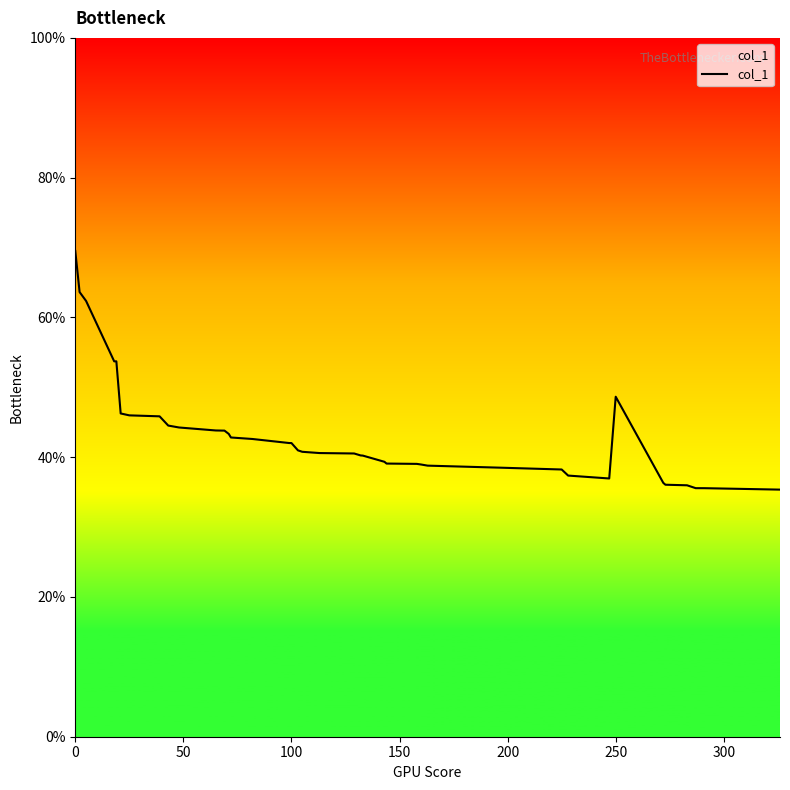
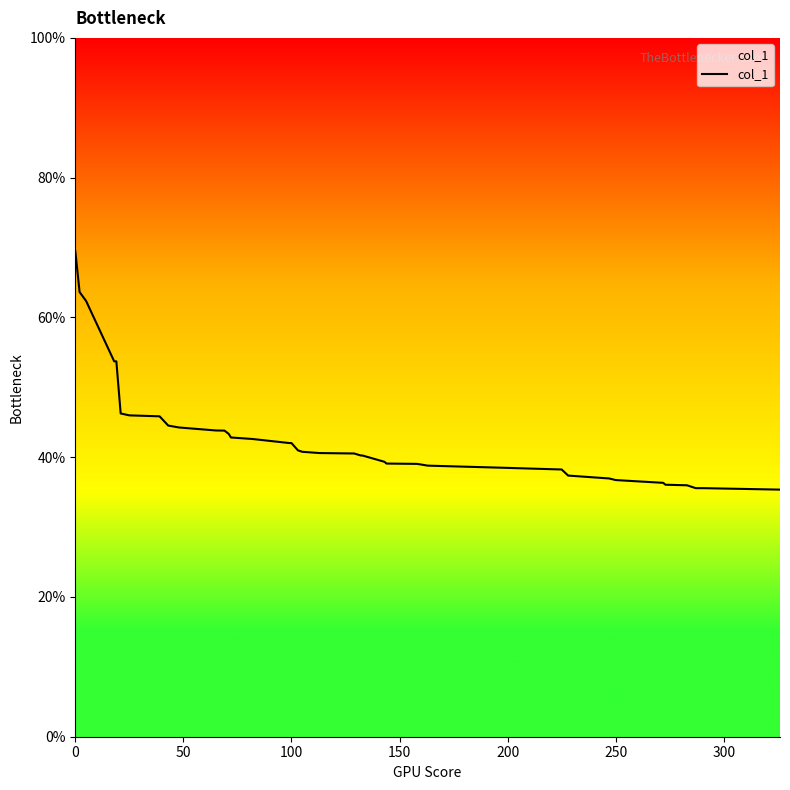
250: 49% -> 37%
